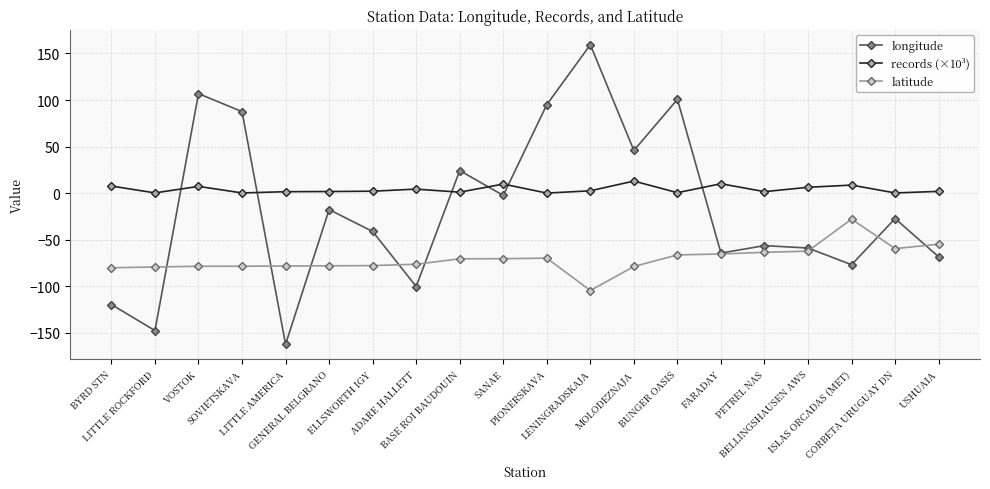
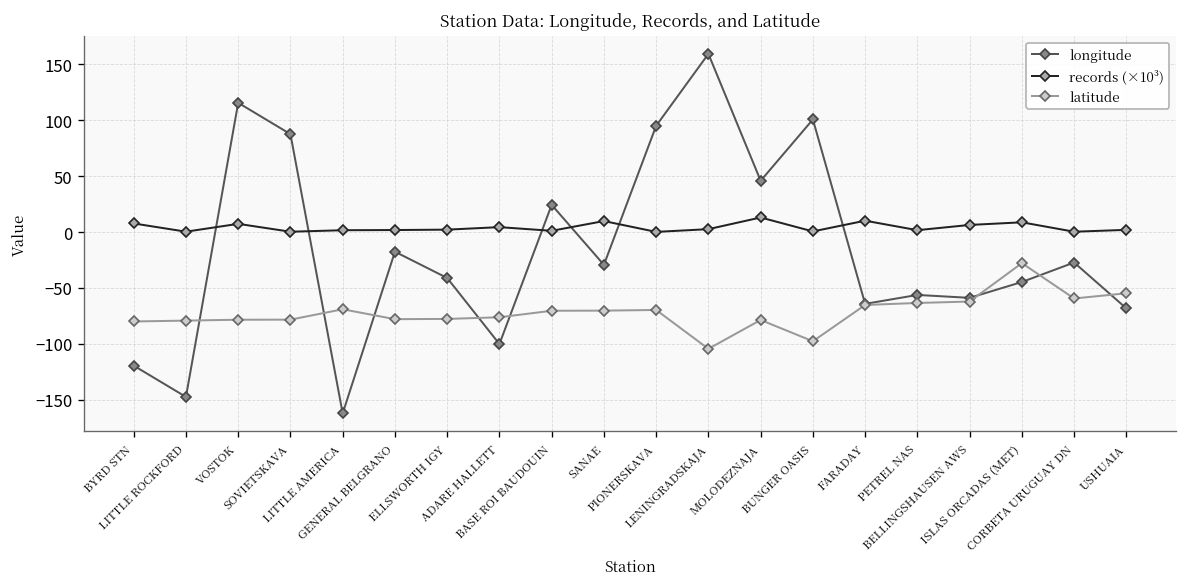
longitude, VOSTOK: 110 -> 120
latitude, LITTLE AMERICA: -80 -> -70
longitude, SANAE: 0 -> -30
latitude, BUNGER OASIS: -70 -> -100
longitude, ISLAS ORCADAS (MET): -80 -> -40
